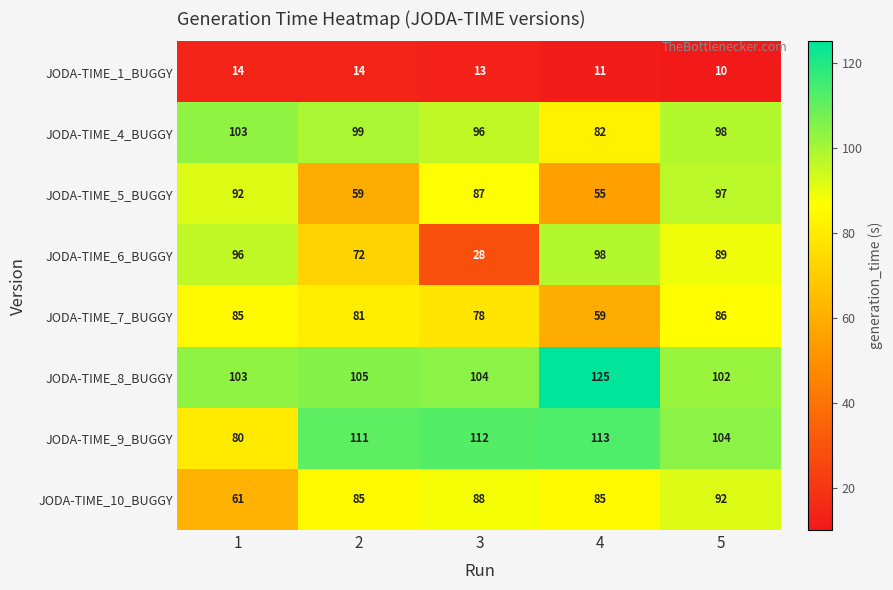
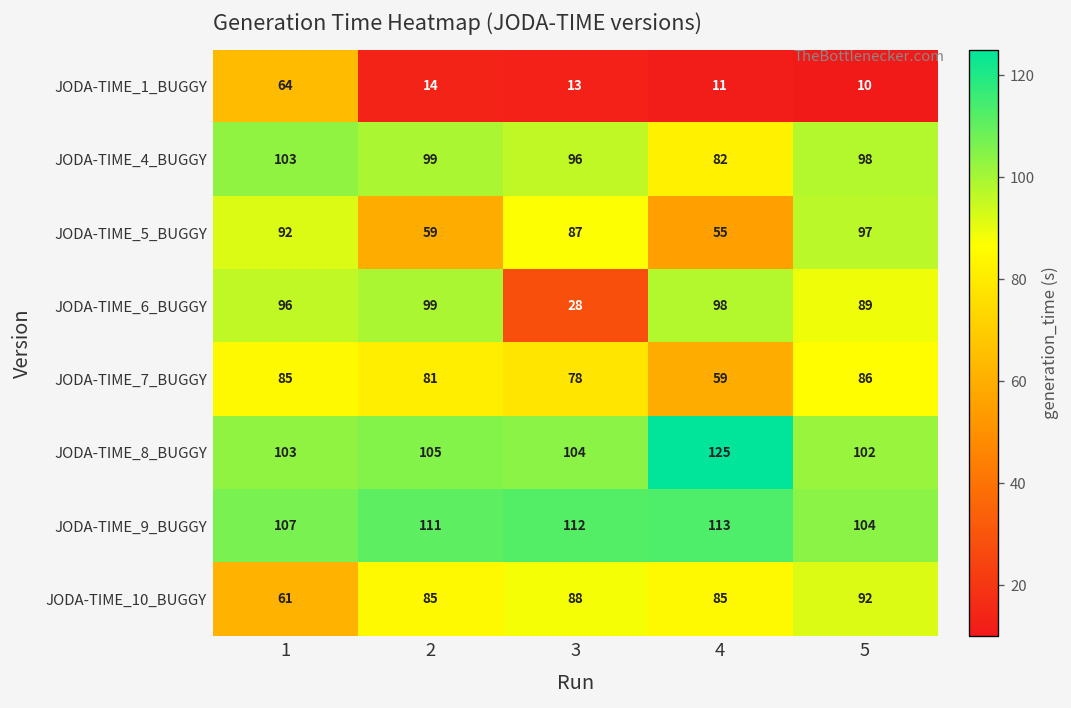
JODA-TIME_1_BUGGY, 1: 14 -> 64
JODA-TIME_6_BUGGY, 2: 72 -> 99
JODA-TIME_9_BUGGY, 1: 80 -> 107
